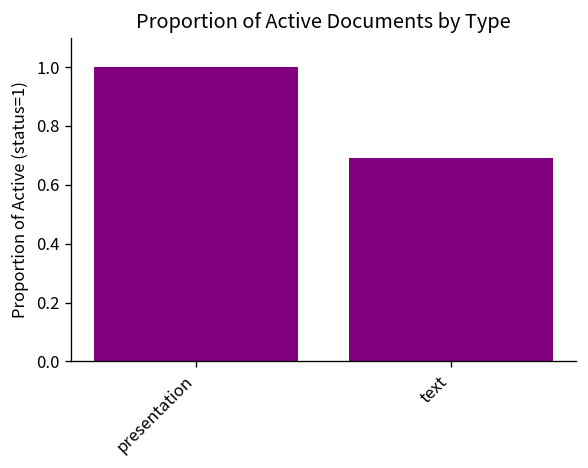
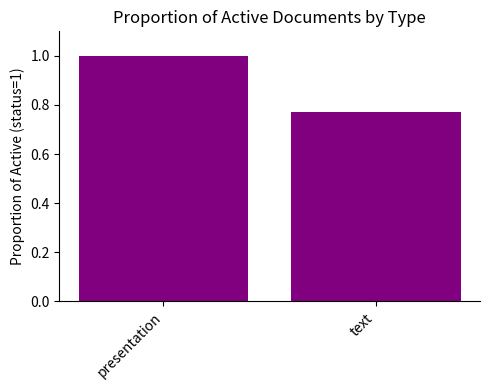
text: 0.69 -> 0.77
